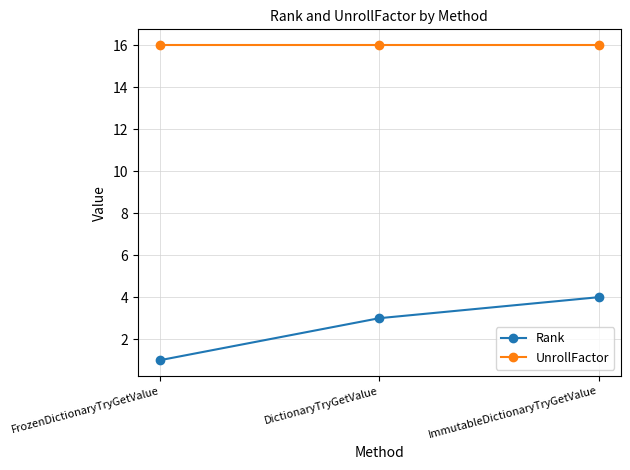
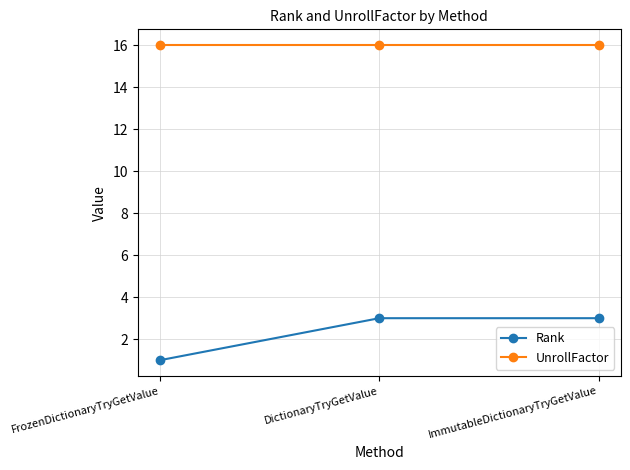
Rank, ImmutableDictionaryTryGetValue: 4 -> 3
